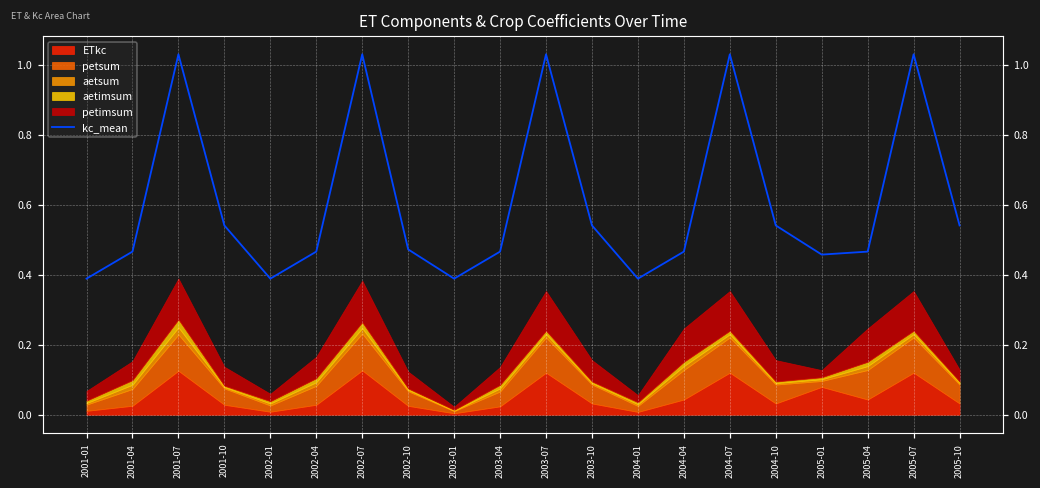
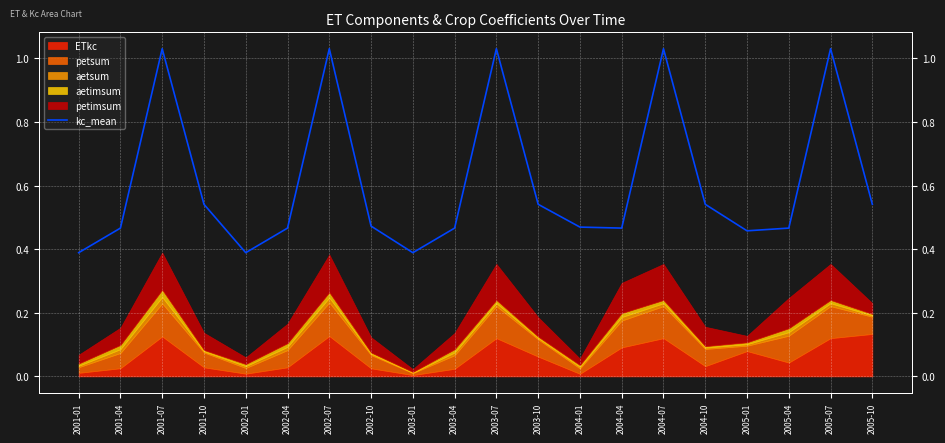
ETkc, 2003-10: 0.03 -> 0.06
kc_mean, 2004-01: 0.39 -> 0.47
ETkc, 2004-04: 0.04 -> 0.09
ETkc, 2005-10: 0.03 -> 0.13
